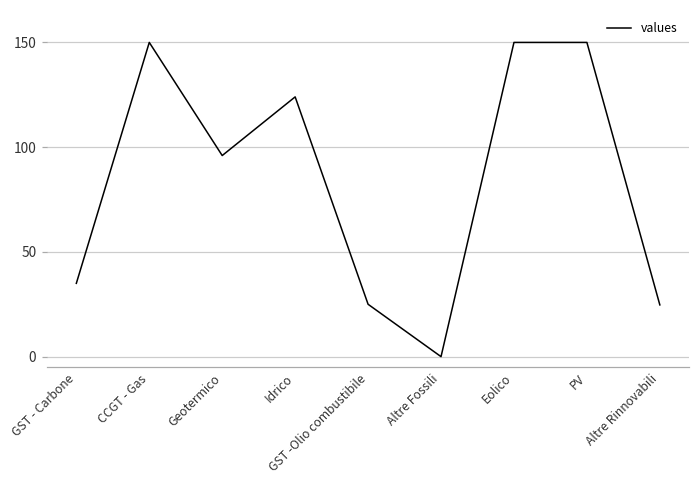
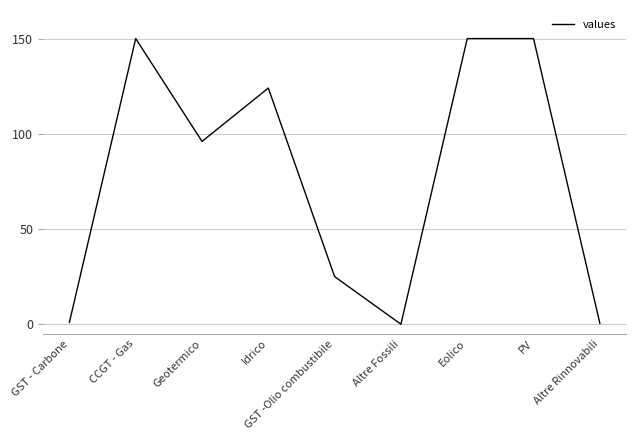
GST - Carbone: 35 -> 1
Altre Rinnovabili: 25 -> 1
